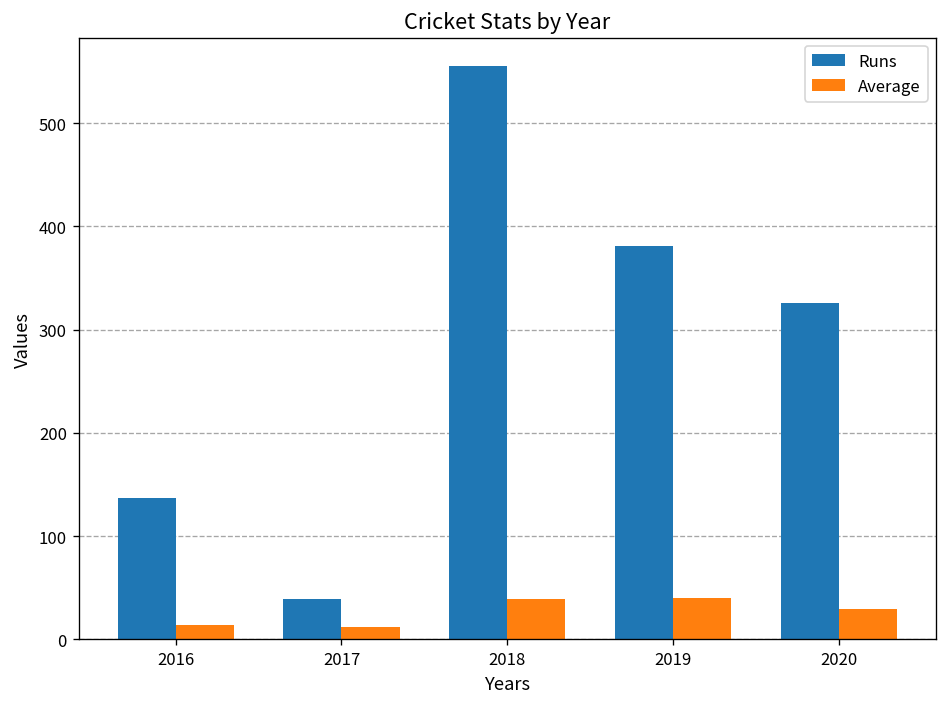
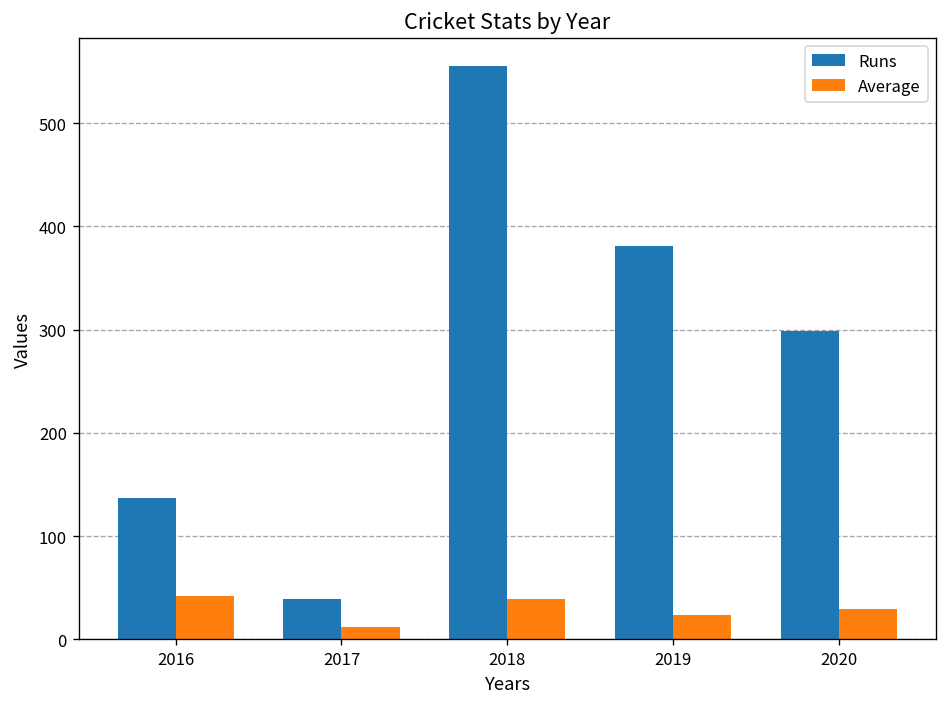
Average, 2016: 10 -> 40
Average, 2019: 40 -> 20
Runs, 2020: 330 -> 300
